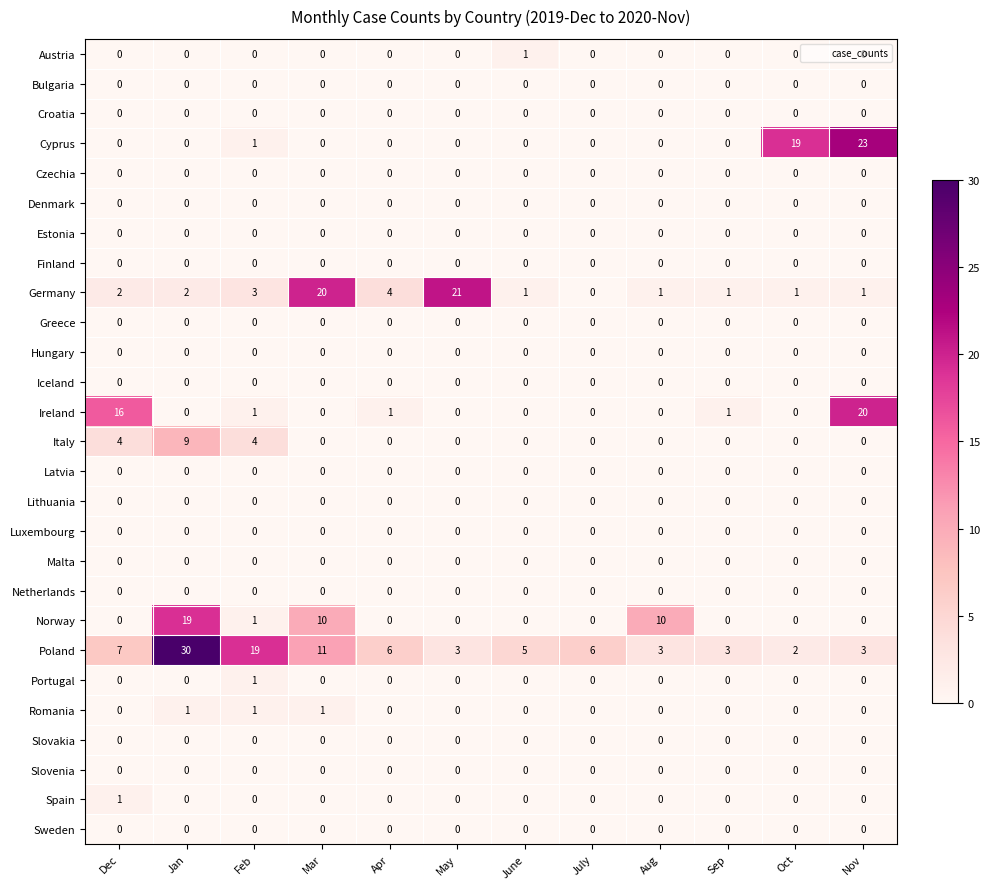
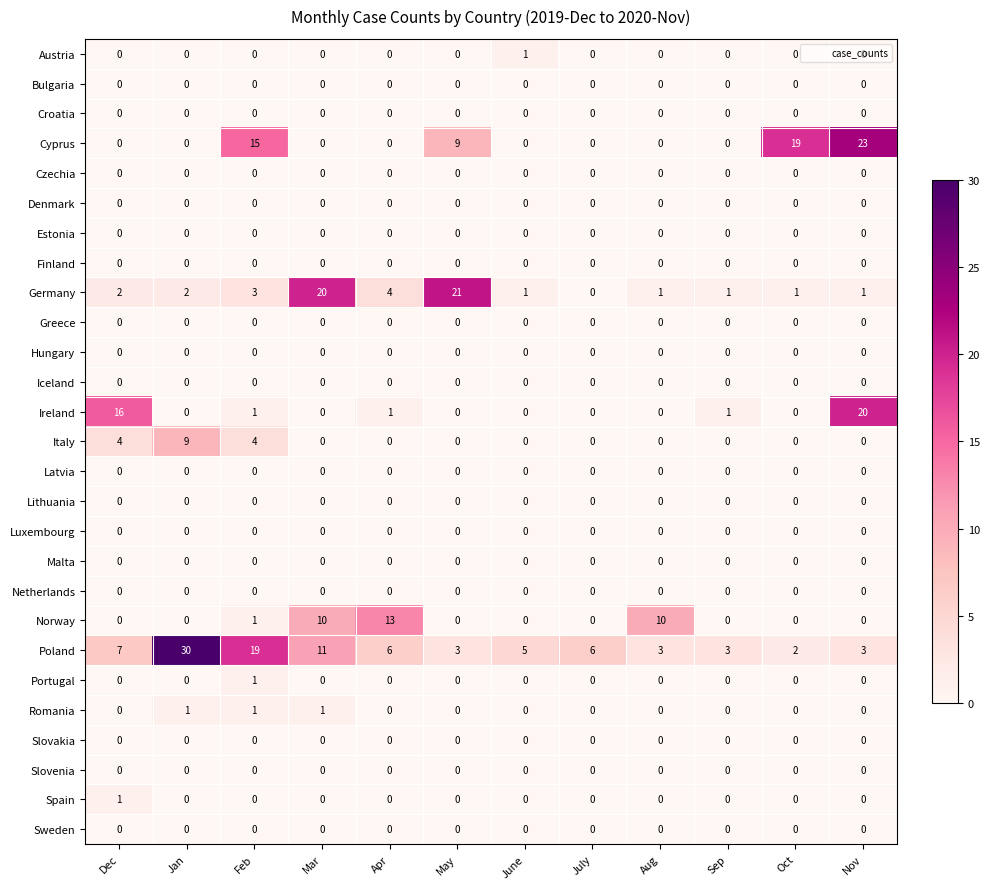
Cyprus, Feb: 1 -> 15
Cyprus, May: 0 -> 9
Norway, Jan: 19 -> 0
Norway, Apr: 0 -> 13
